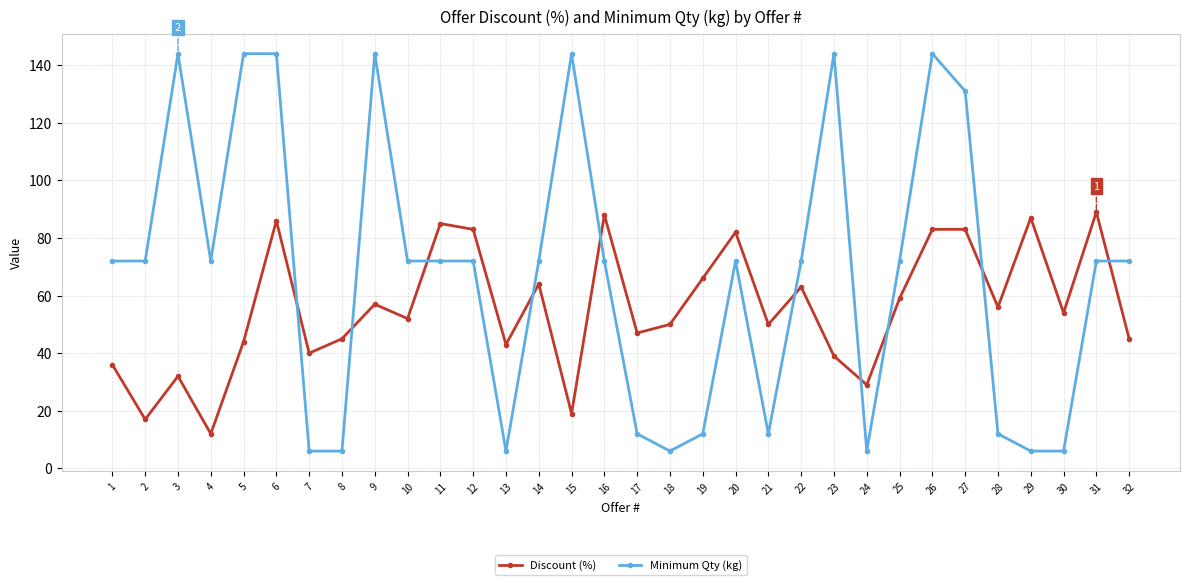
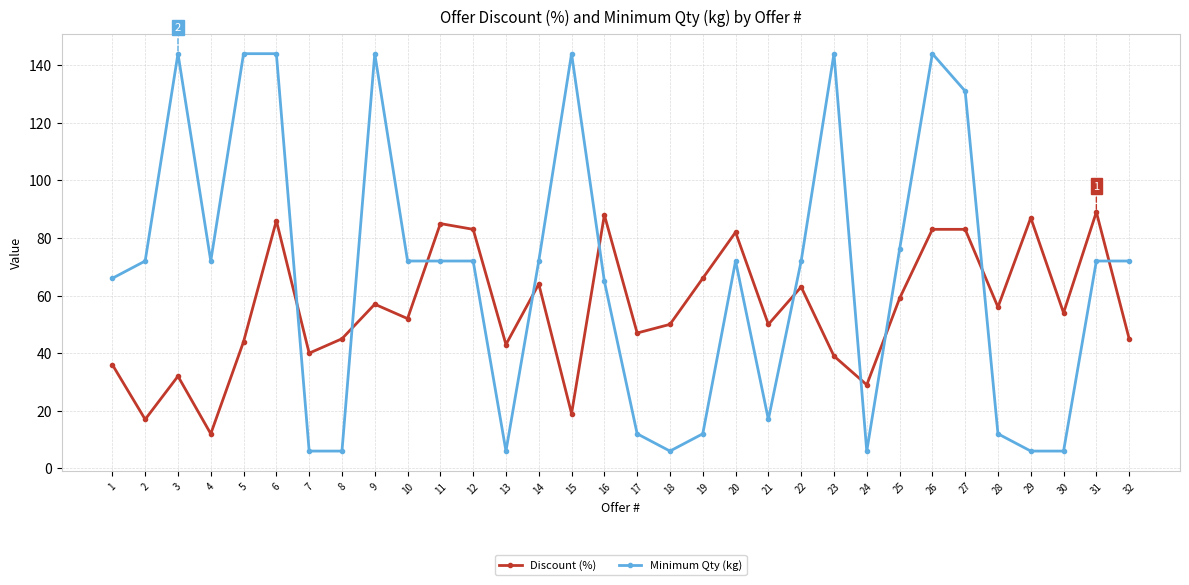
Minimum Qty (kg), 1: 72 -> 66
Minimum Qty (kg), 16: 72 -> 65
Minimum Qty (kg), 21: 12 -> 17
Minimum Qty (kg), 25: 72 -> 76
